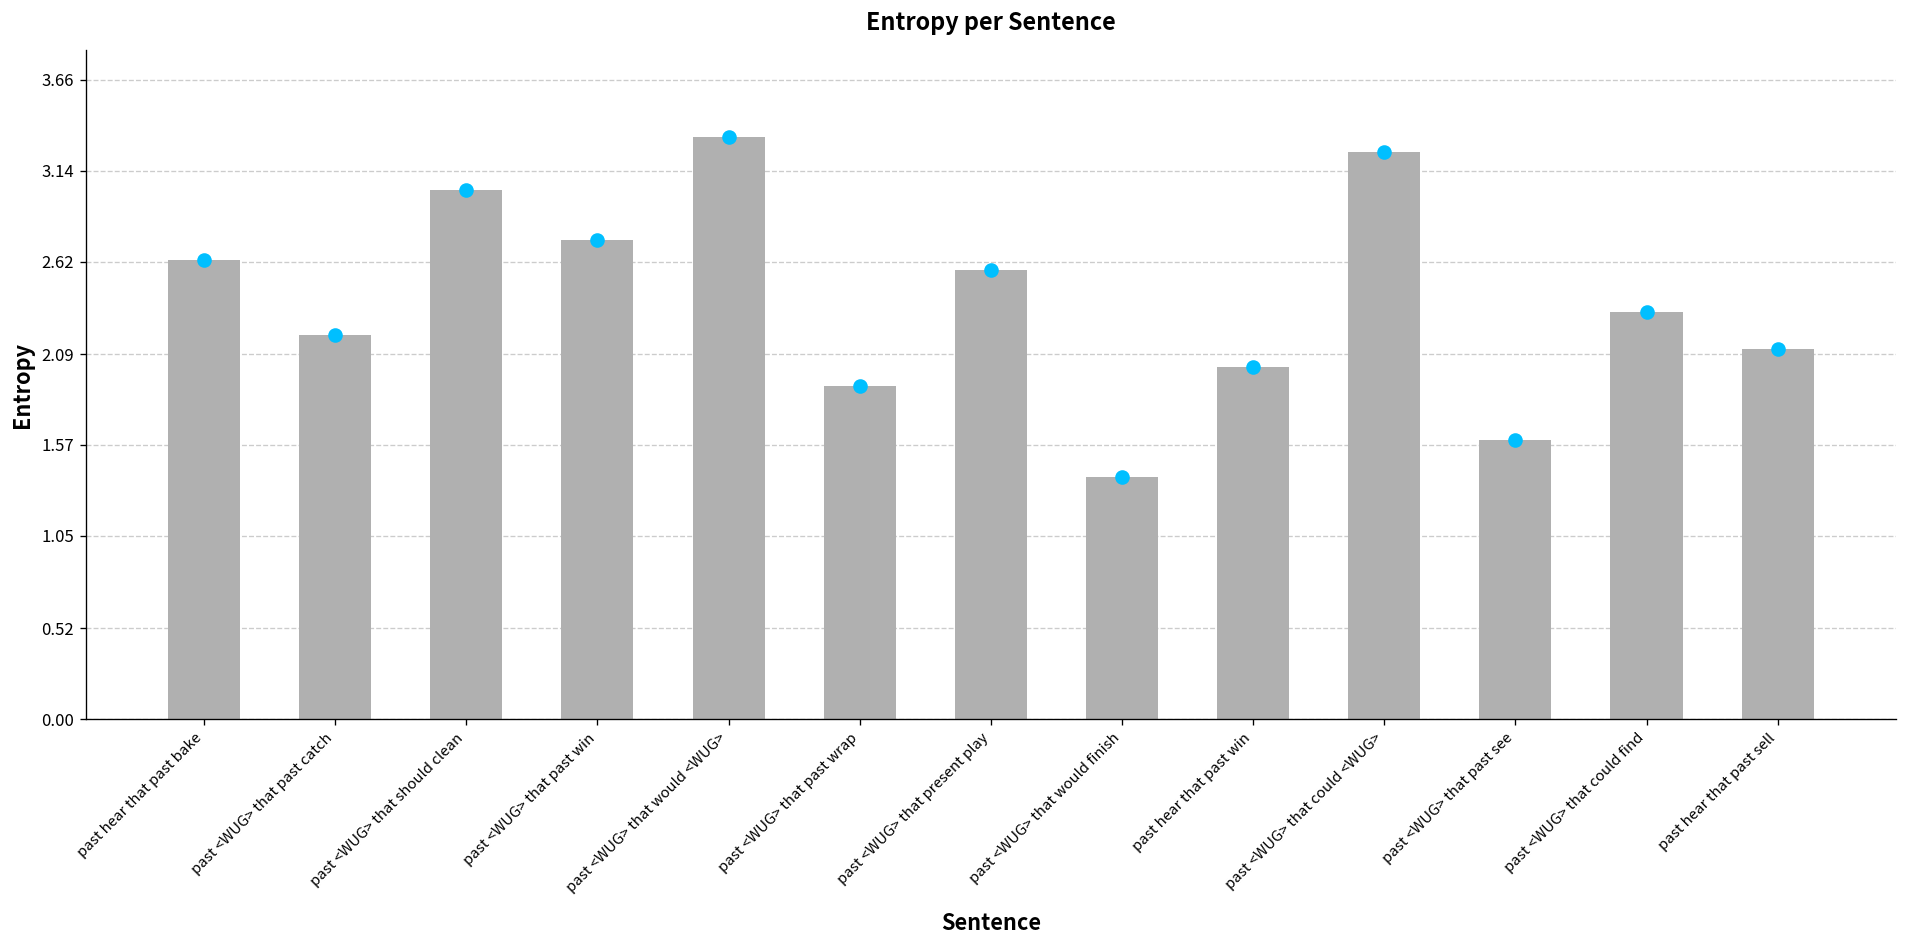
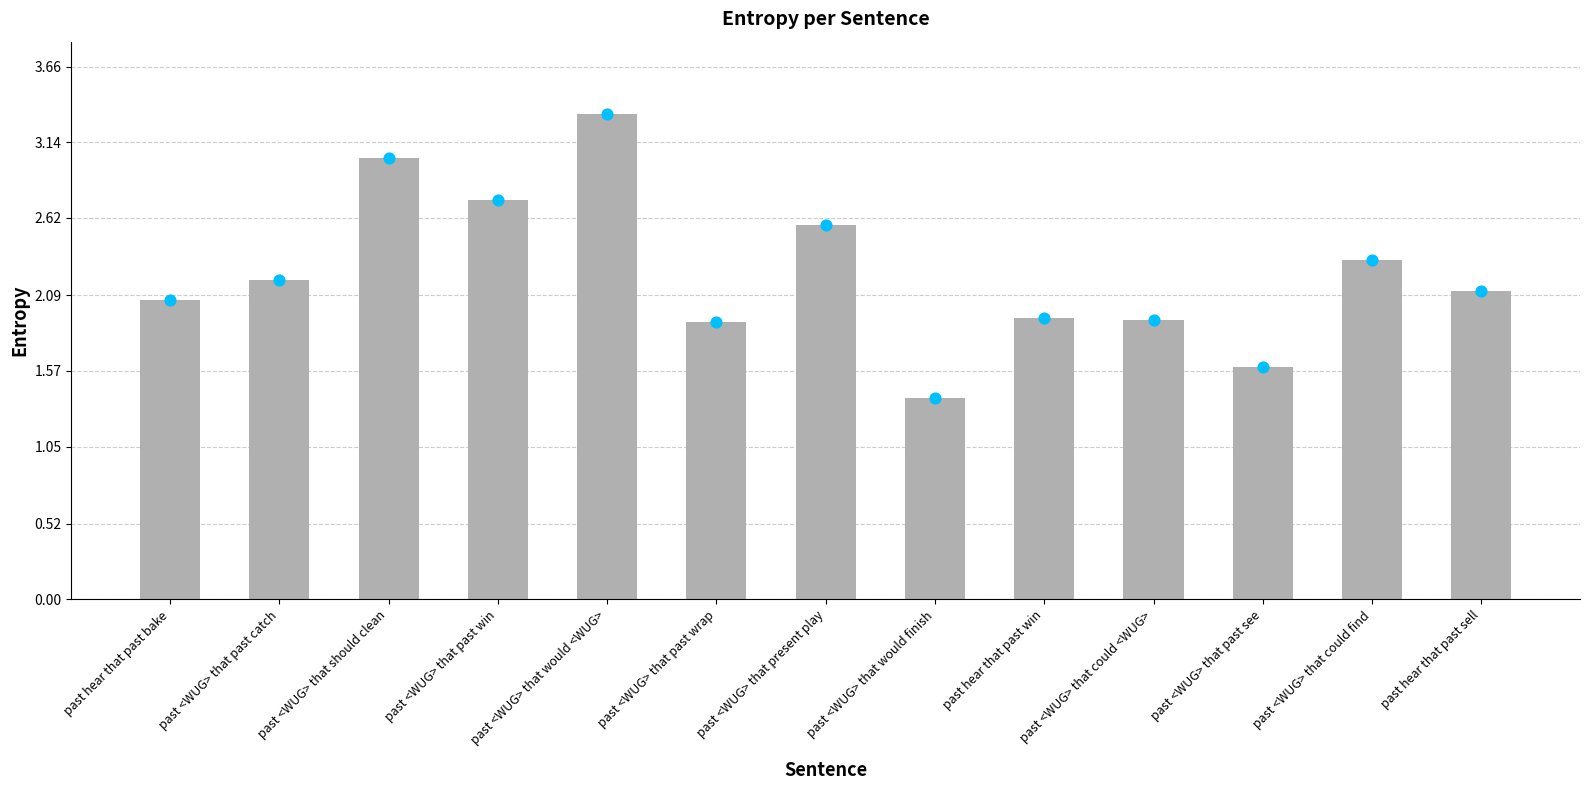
past hear that past bake: 2.63 -> 2.06
past hear that past win: 2.02 -> 1.93
past <WUG> that could <WUG>: 3.25 -> 1.92
